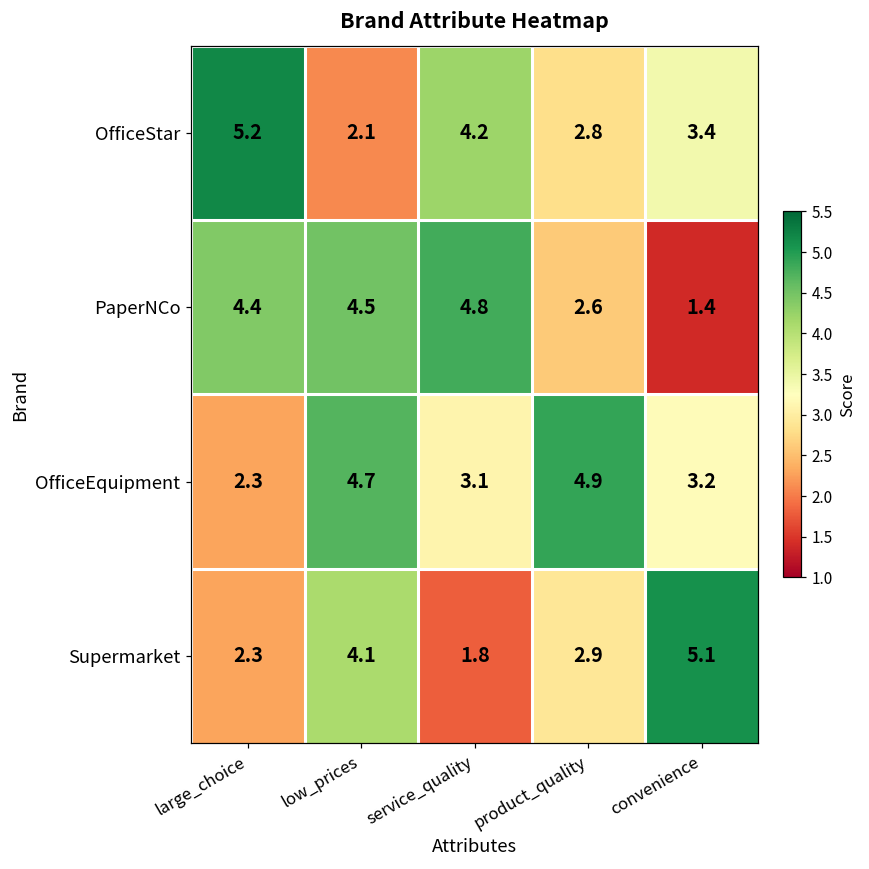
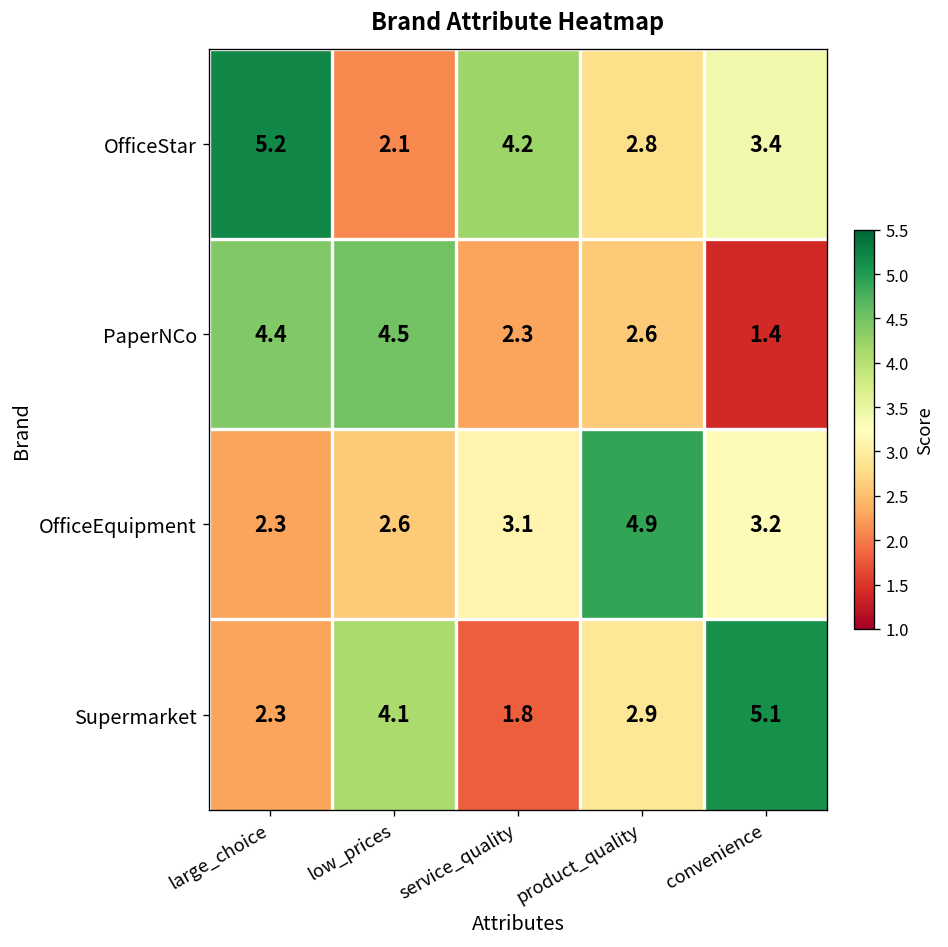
PaperNCo, service_quality: 4.8 -> 2.3
OfficeEquipment, low_prices: 4.7 -> 2.6
